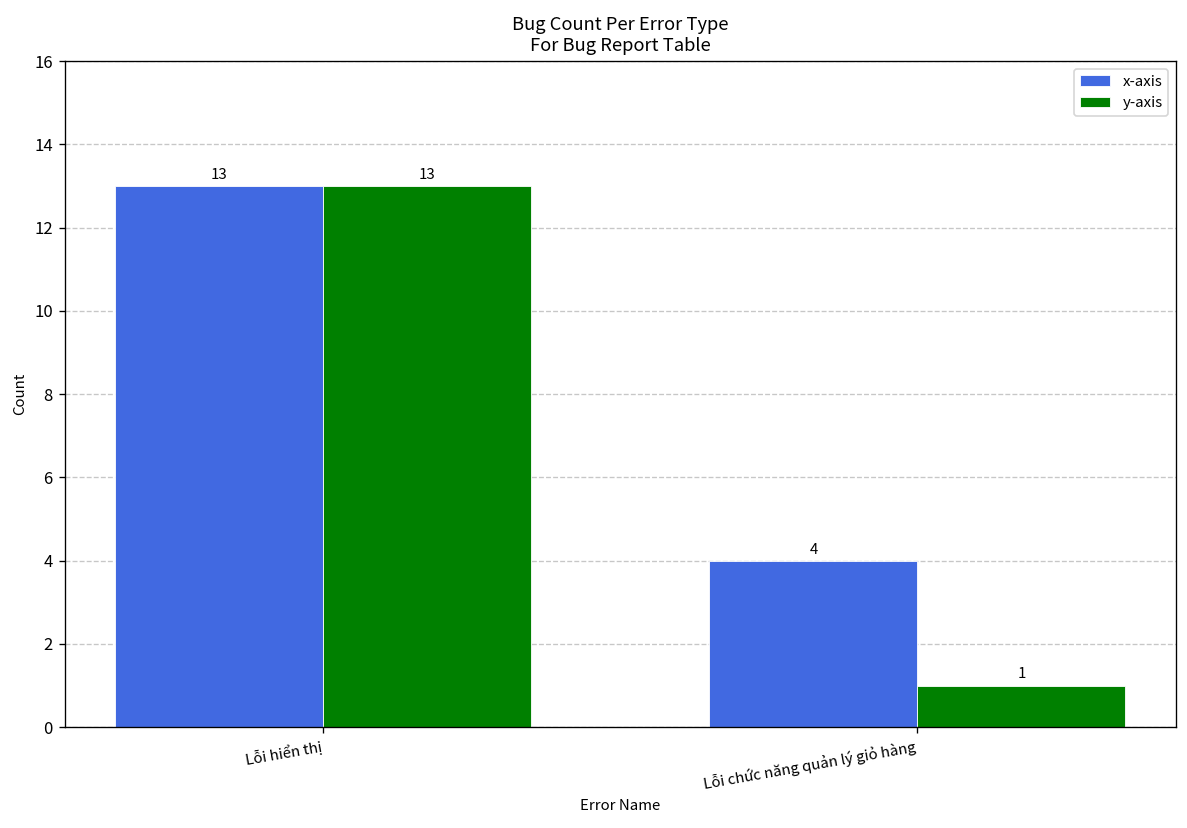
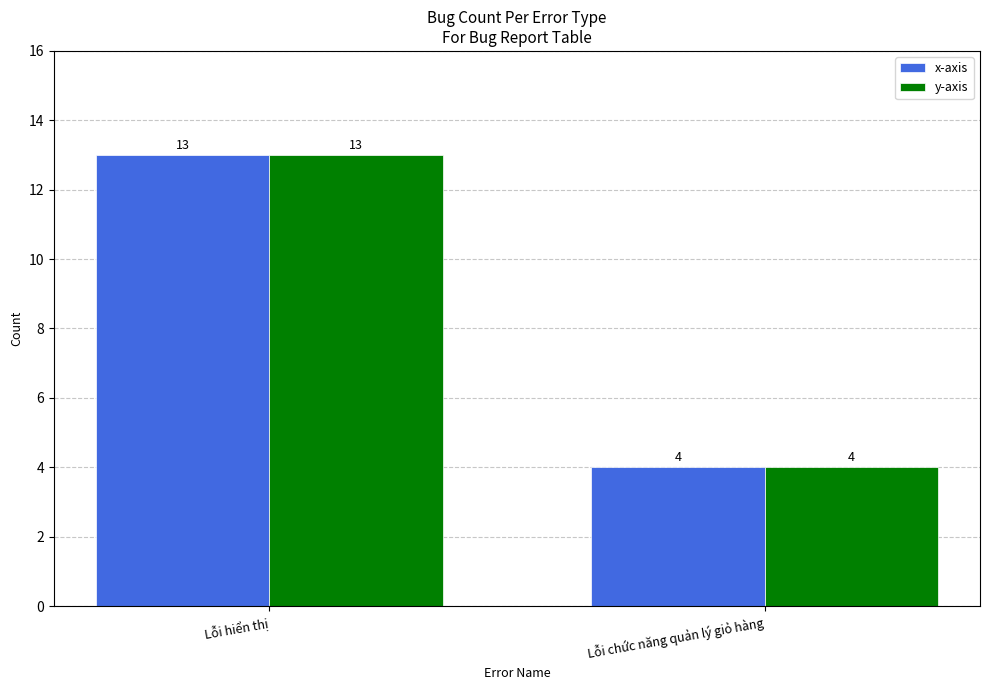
y-axis, Lỗi chức năng quản lý giỏ hàng: 1 -> 4
